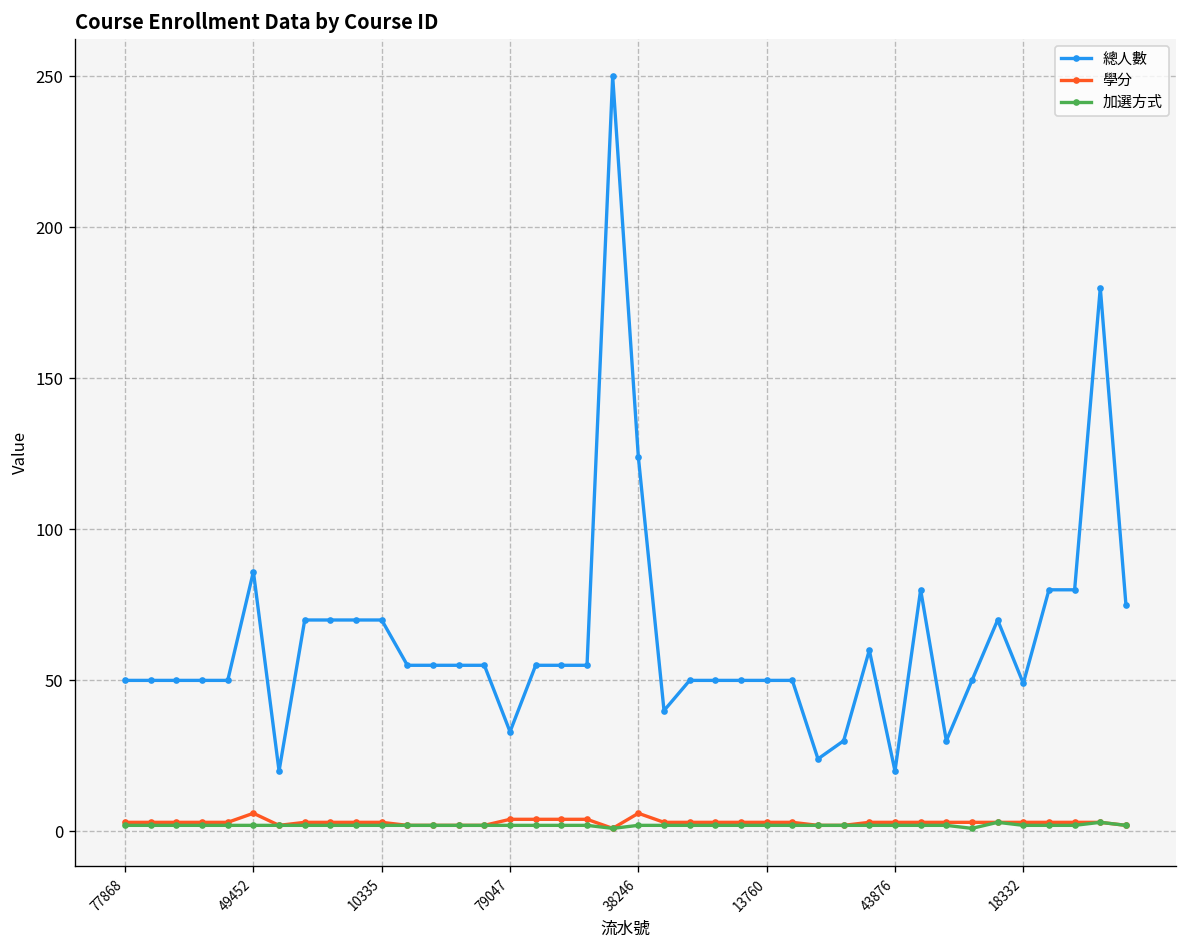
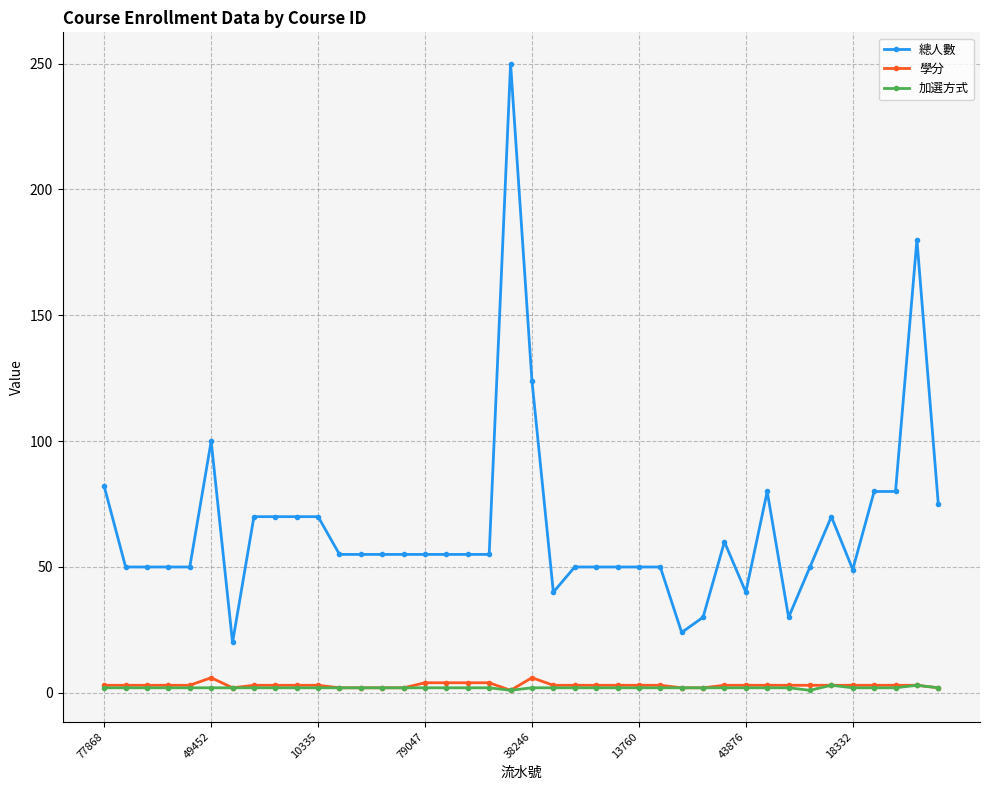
總人數, 77868: 50 -> 82
總人數, 49452: 86 -> 100
總人數, 79047: 33 -> 55
總人數, 43876: 20 -> 40
